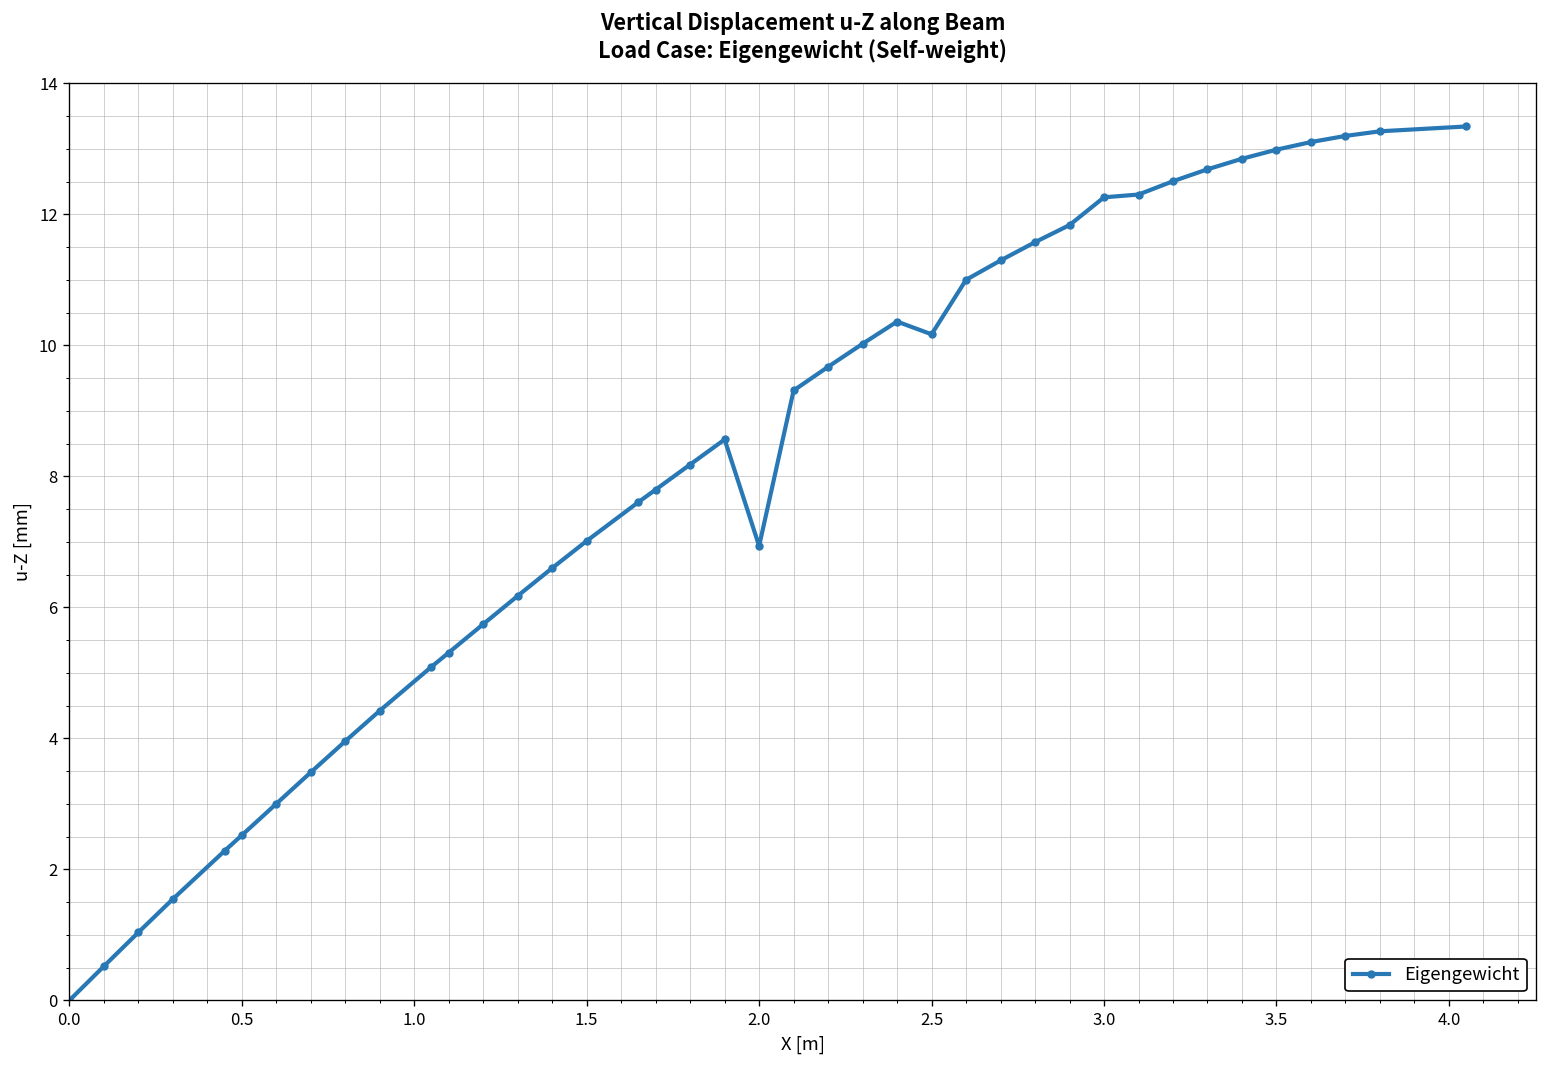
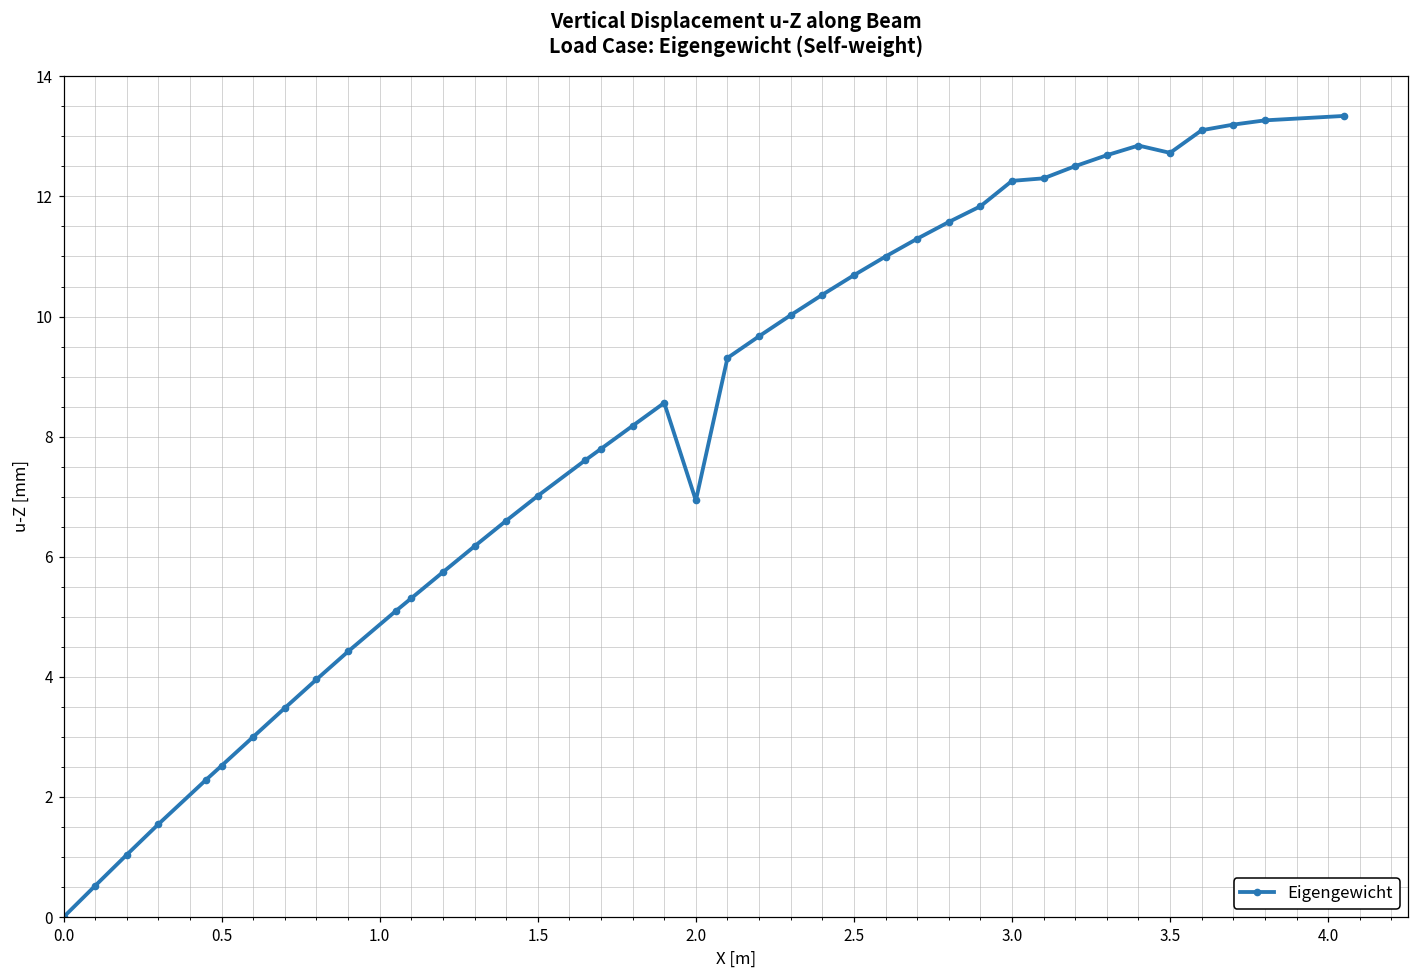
2.5: 10.2 -> 10.7
3.5: 13.0 -> 12.7
